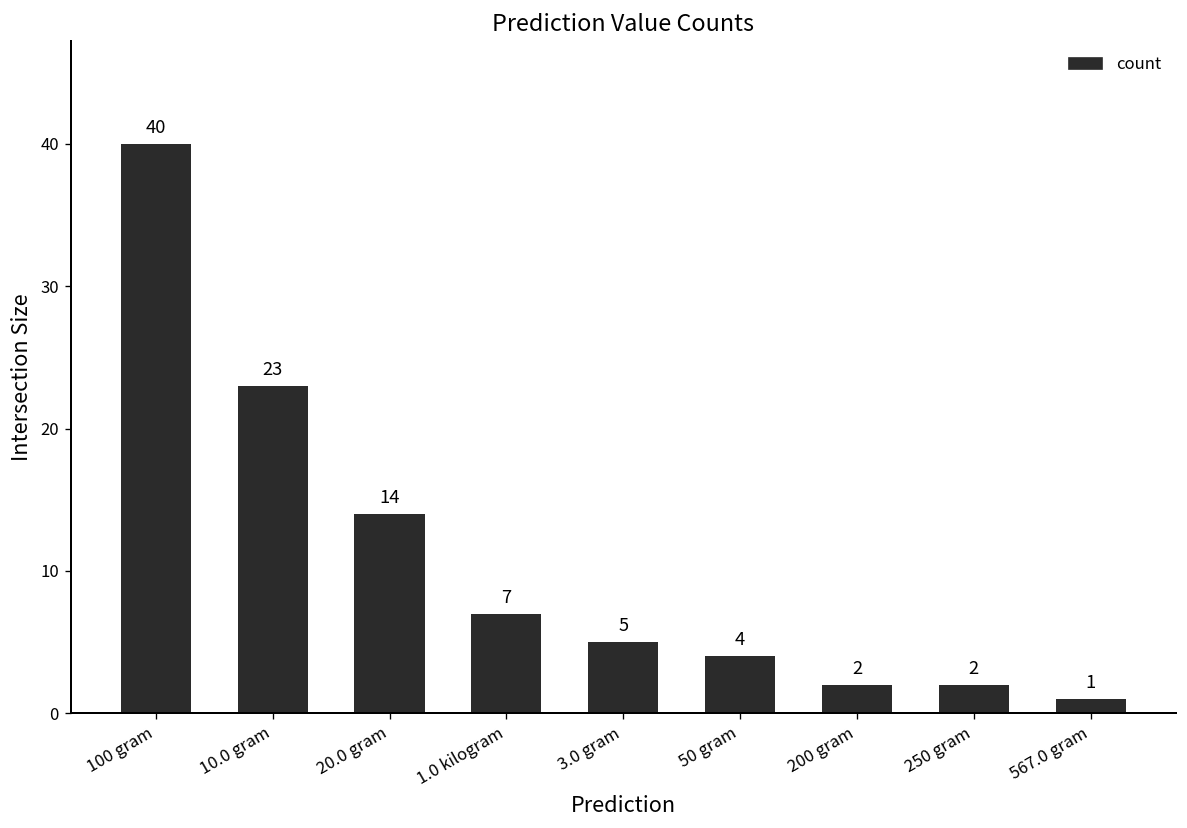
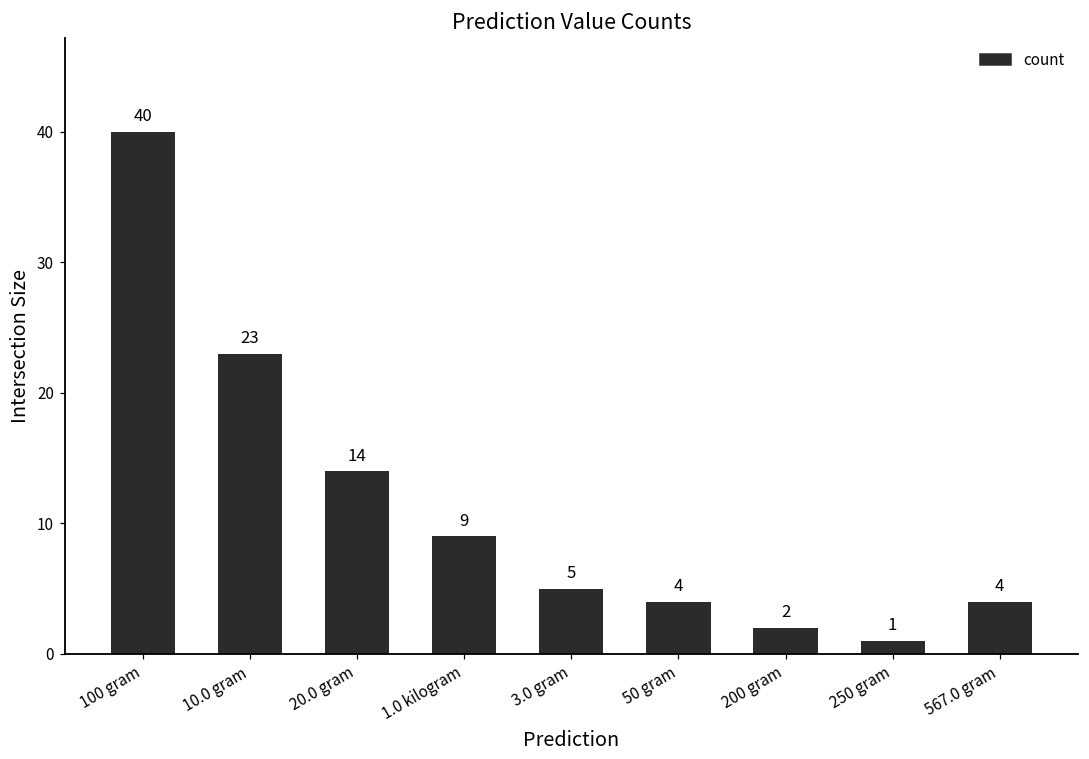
1.0 kilogram: 7 -> 9
250 gram: 2 -> 1
567.0 gram: 1 -> 4
